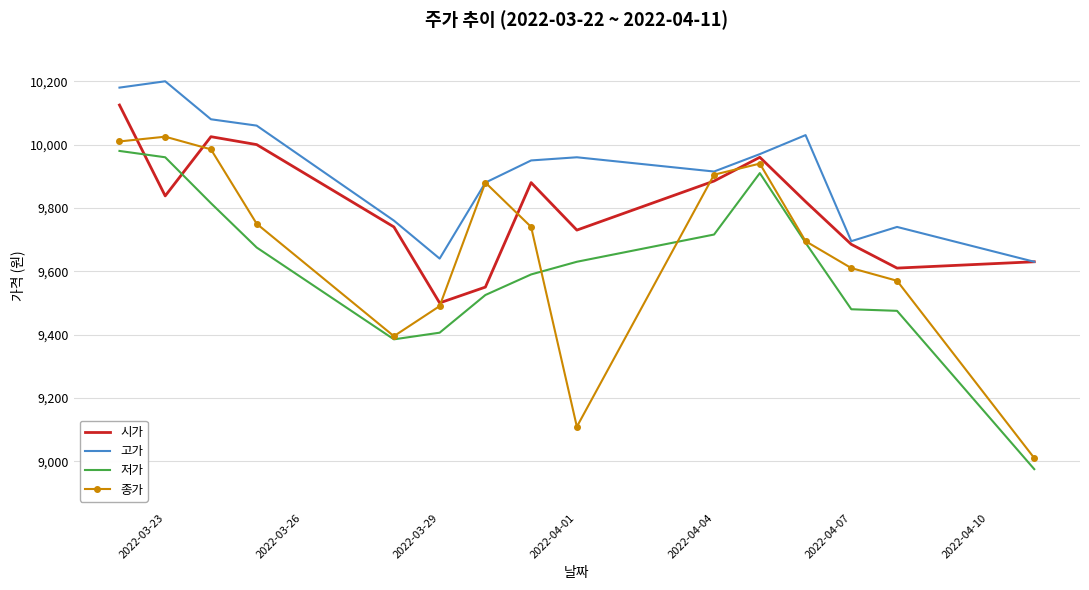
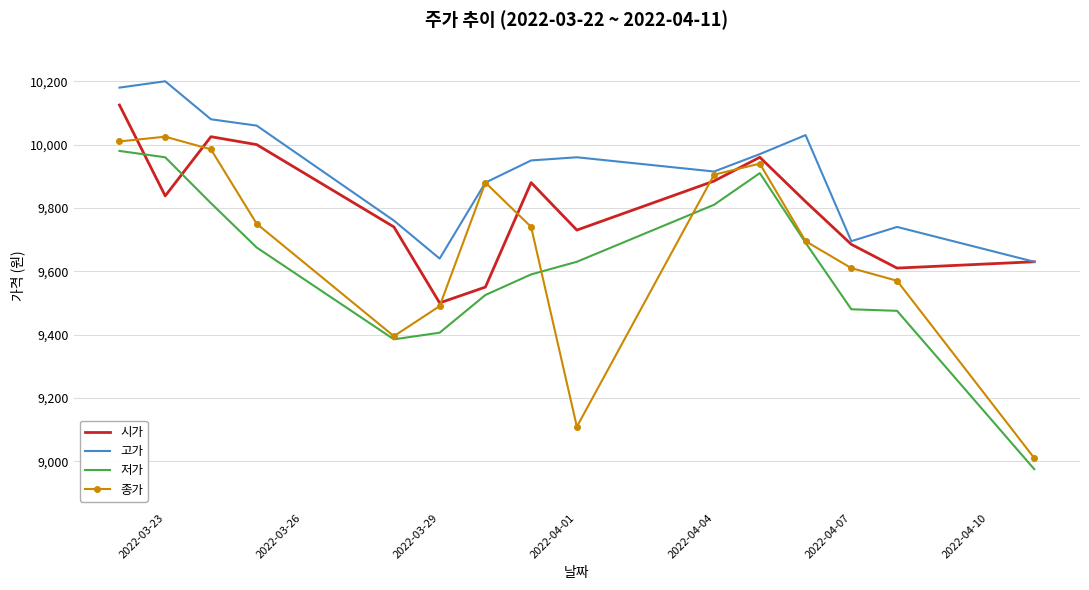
저가, 2022-04-04: 9,720 -> 9,810
